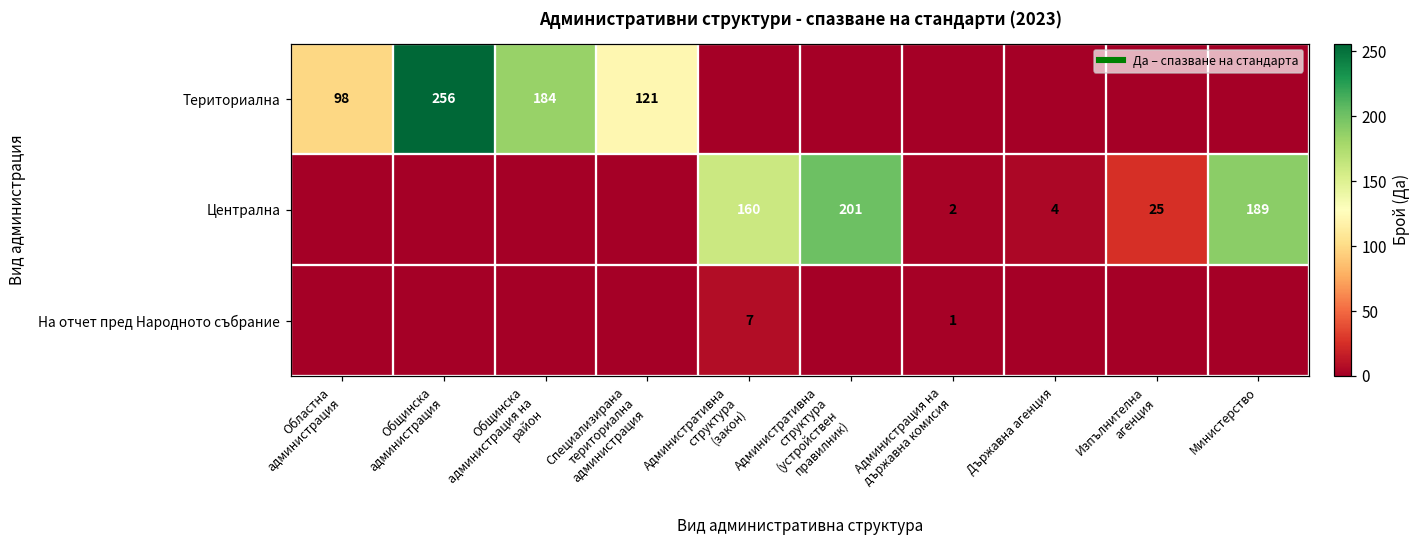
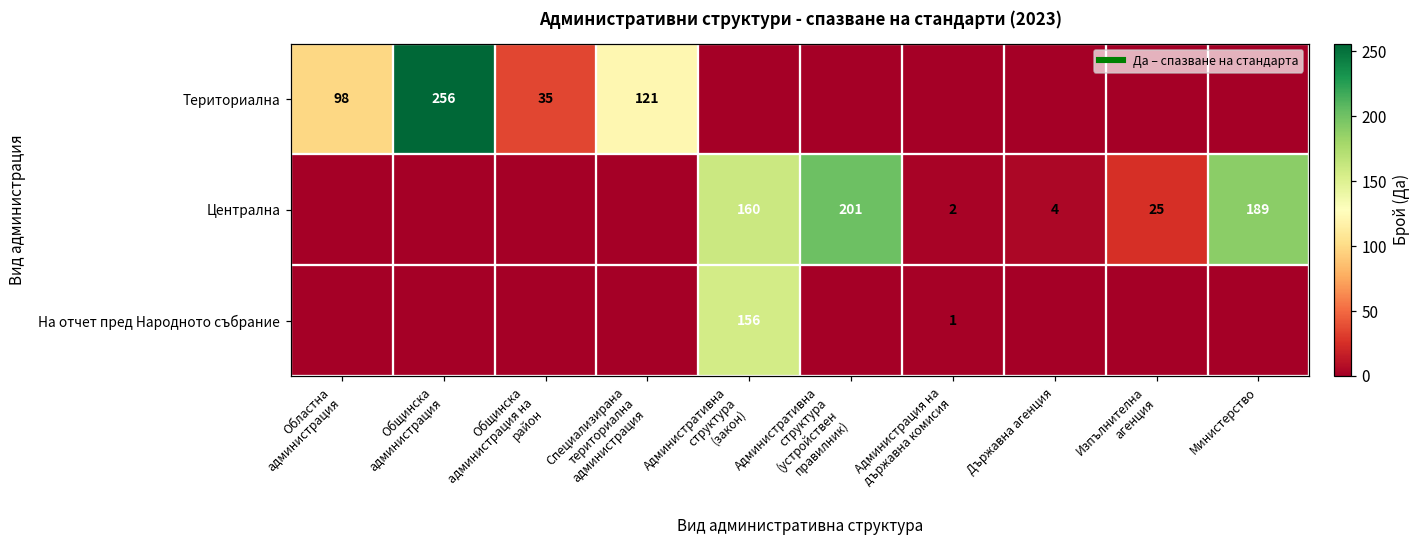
Териториална, Общинска администрация на район: 184 -> 35
На отчет пред Народното събрание, Административна структура (закон): 7 -> 156
